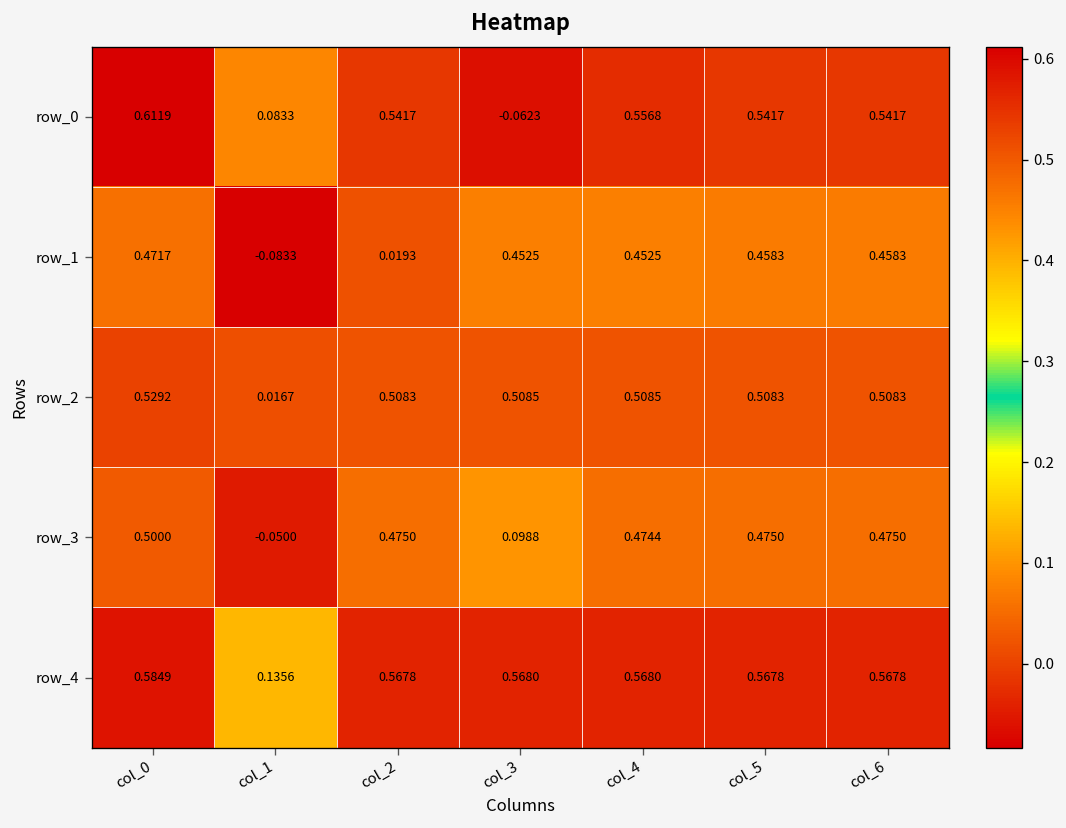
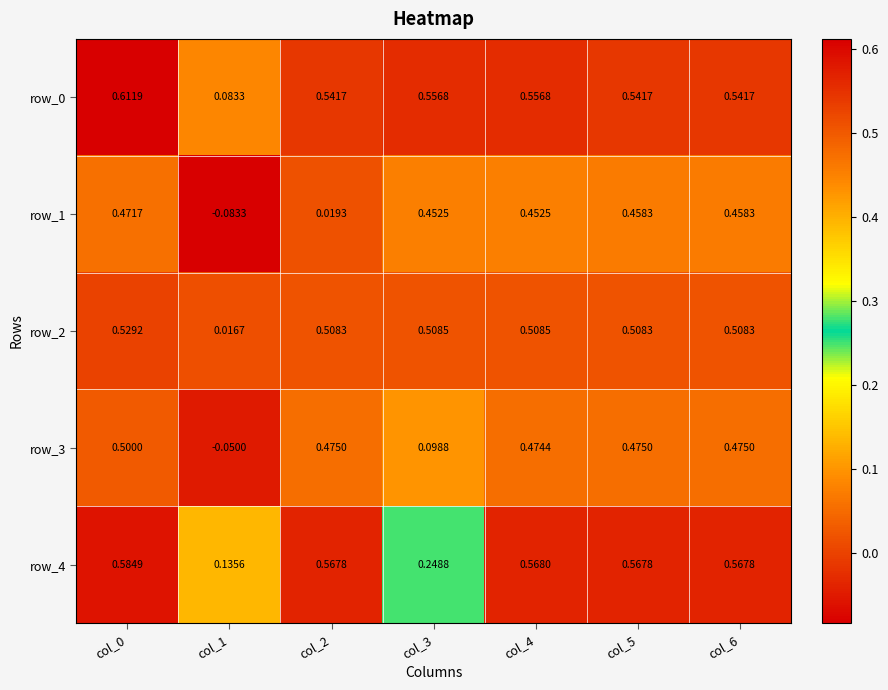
row_0, col_3: -0.0623 -> 0.5568
row_4, col_3: 0.5680 -> 0.2488
